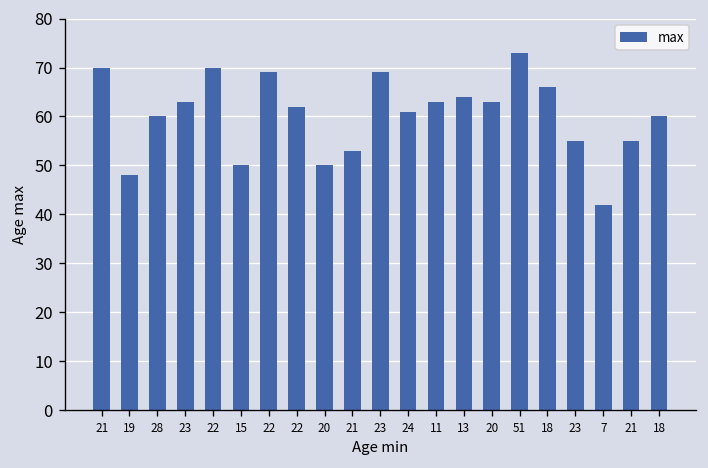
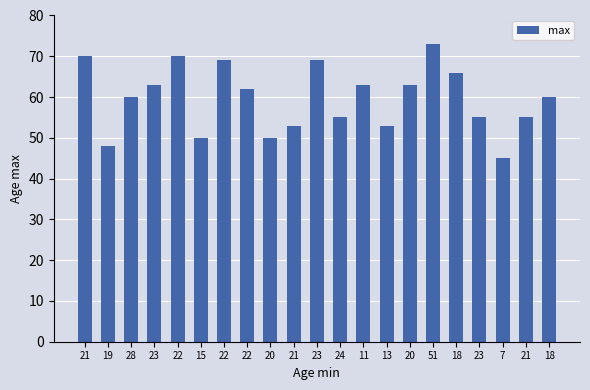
24: 61 -> 55
13: 64 -> 53
7: 42 -> 45
